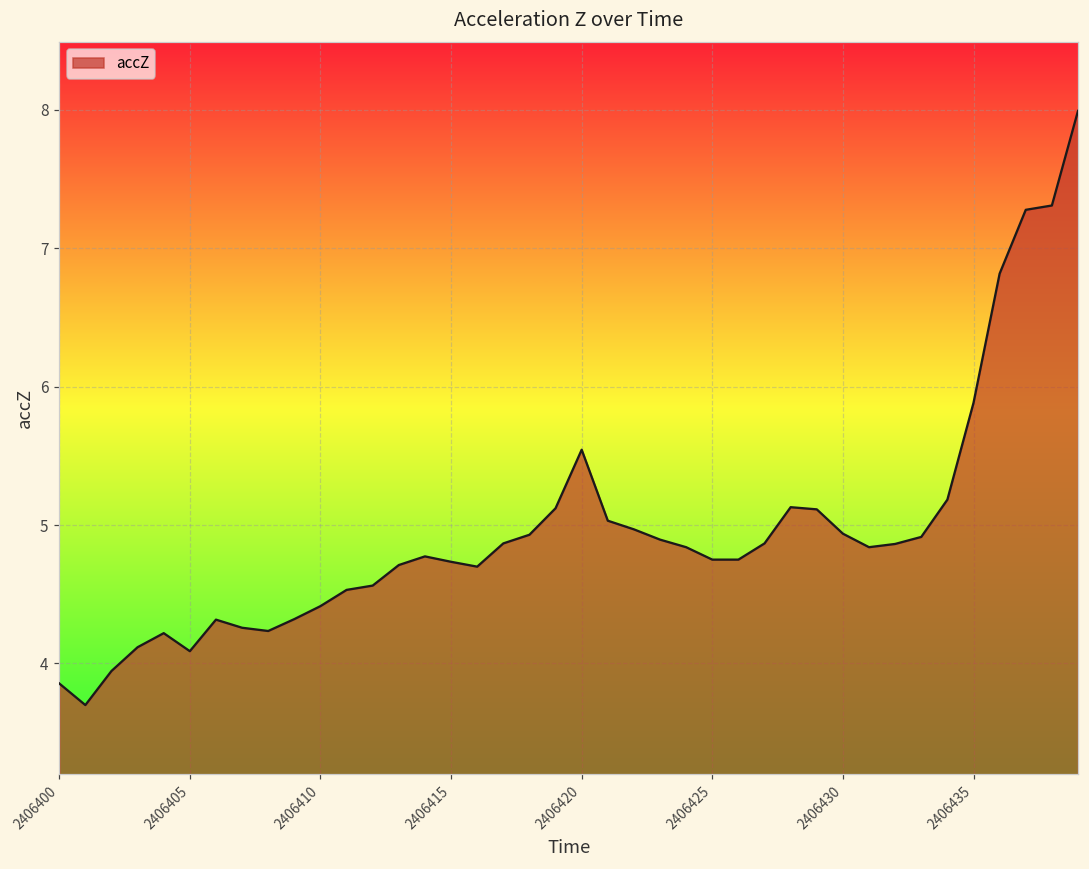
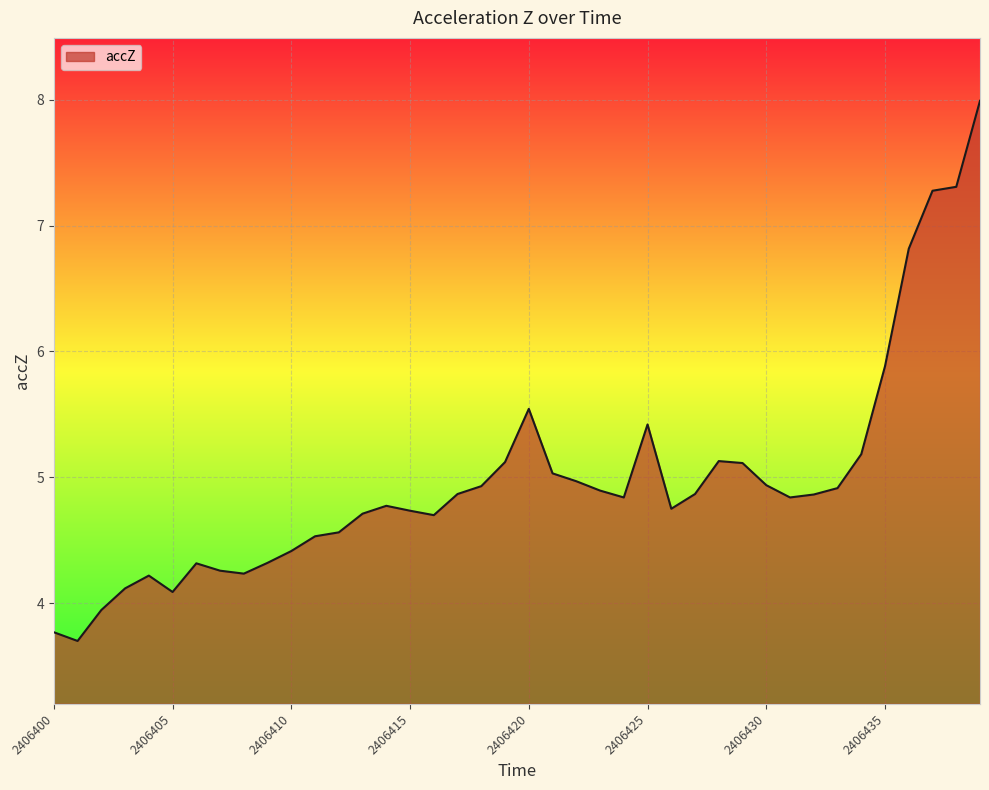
2406400: 3.86 -> 3.77
2406425: 4.75 -> 5.42
